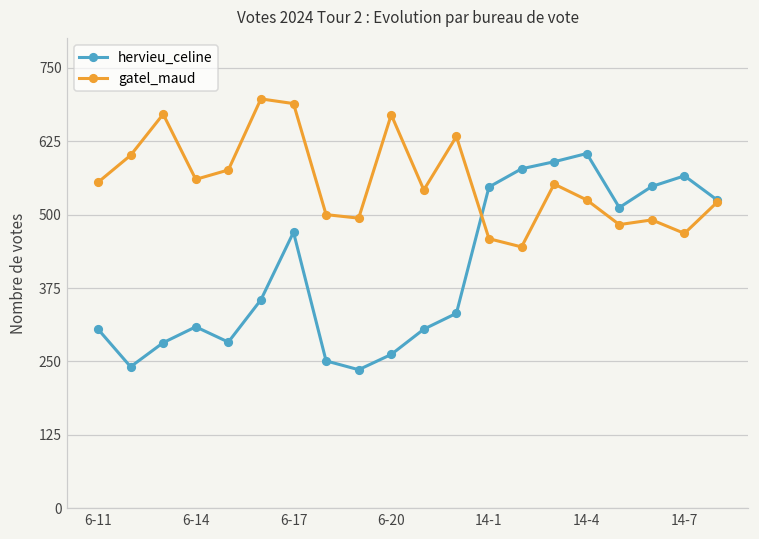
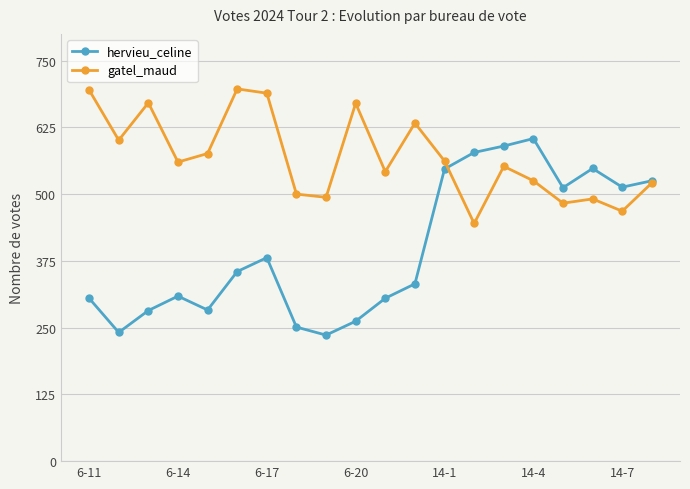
gatel_maud, 6-11: 560 -> 700
hervieu_celine, 6-17: 470 -> 380
gatel_maud, 14-1: 460 -> 560
hervieu_celine, 14-7: 570 -> 510
